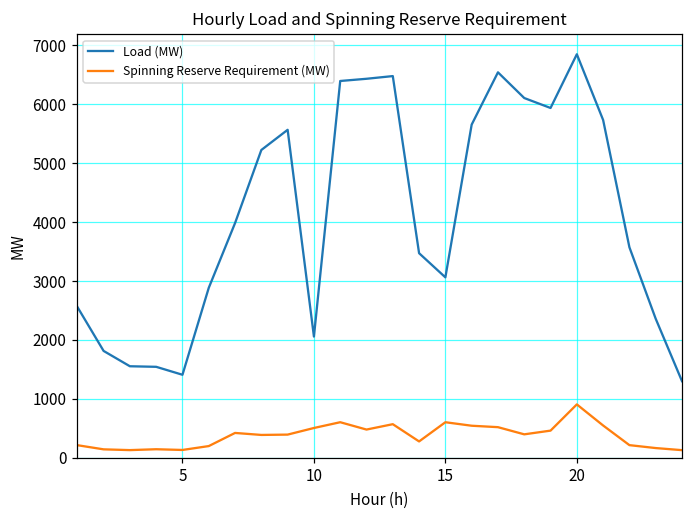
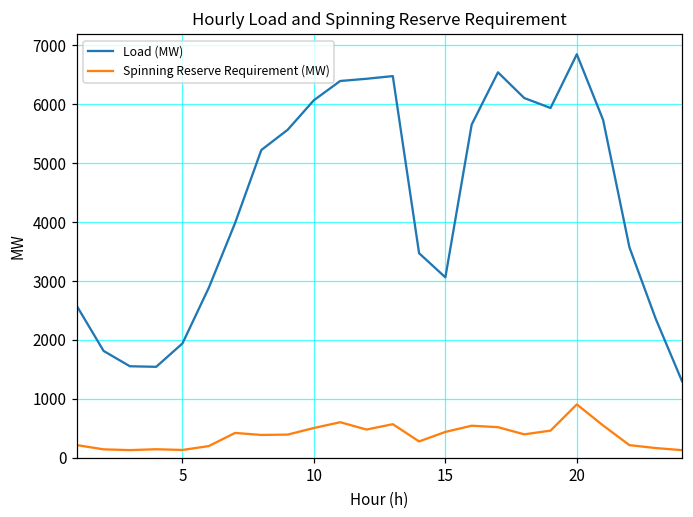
Load (MW), 5: 1400 -> 1900
Load (MW), 10: 2100 -> 6100
Spinning Reserve Requirement (MW), 15: 600 -> 400
